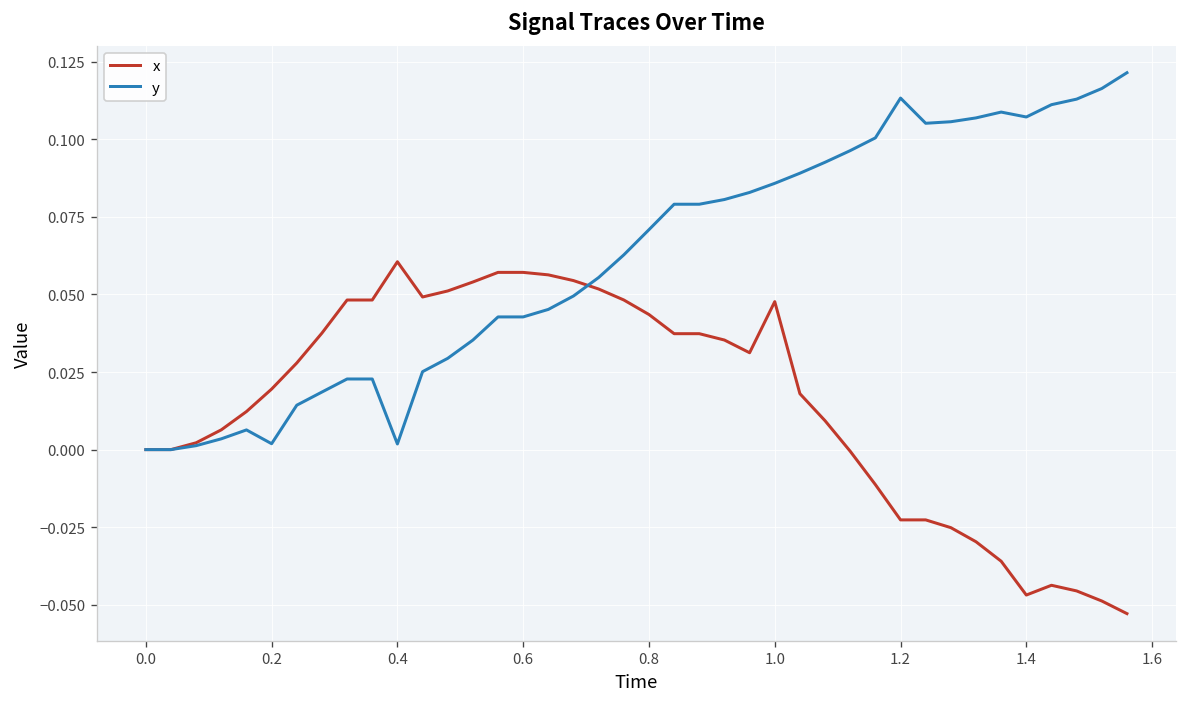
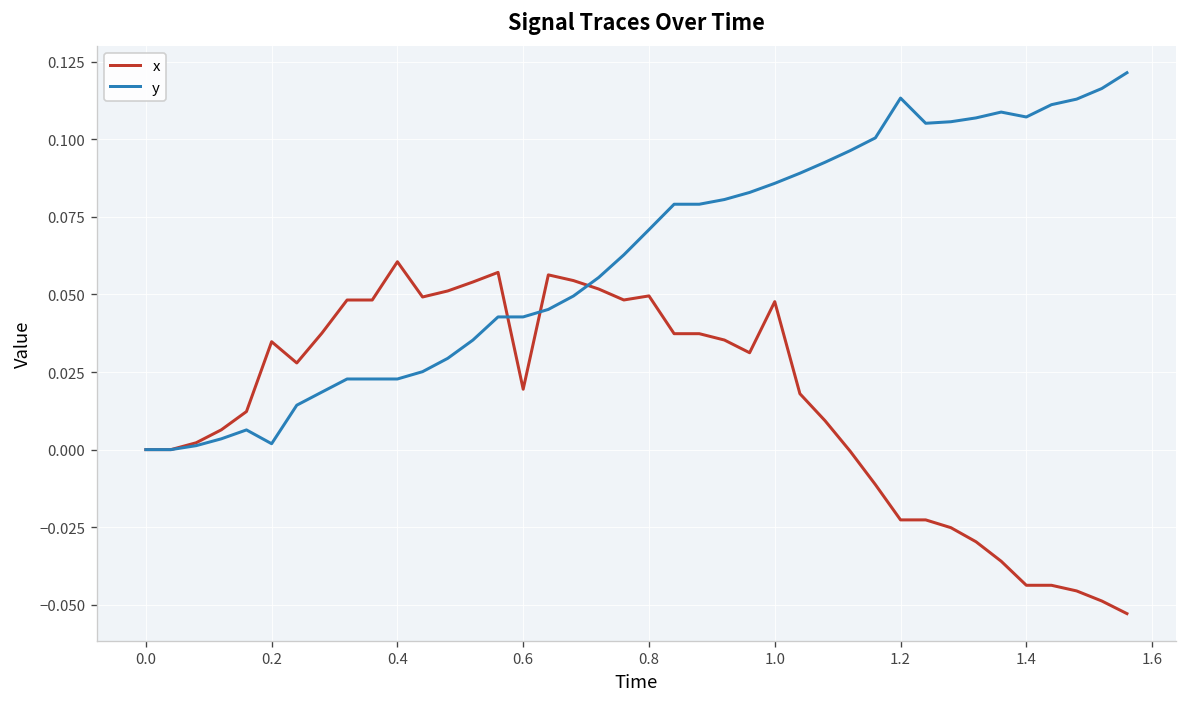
x, 0.2: 0.020 -> 0.035
y, 0.4: 0.002 -> 0.023
x, 0.6: 0.057 -> 0.019
x, 0.8: 0.044 -> 0.050
x, 1.4: -0.047 -> -0.044
